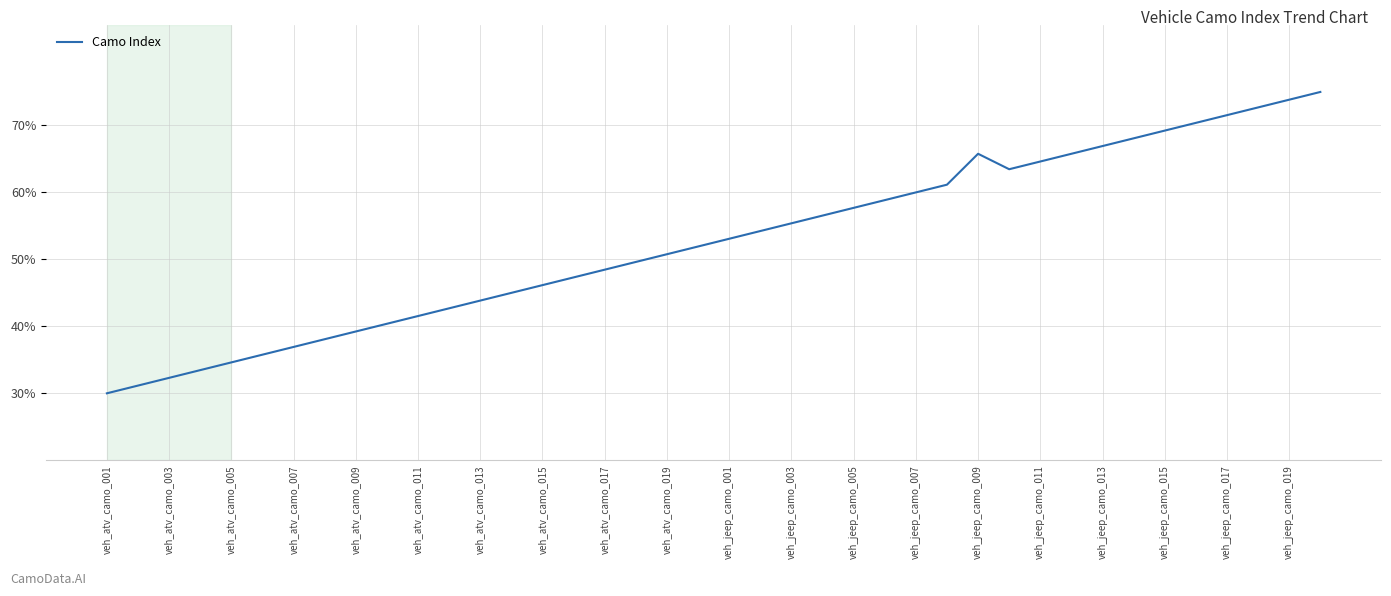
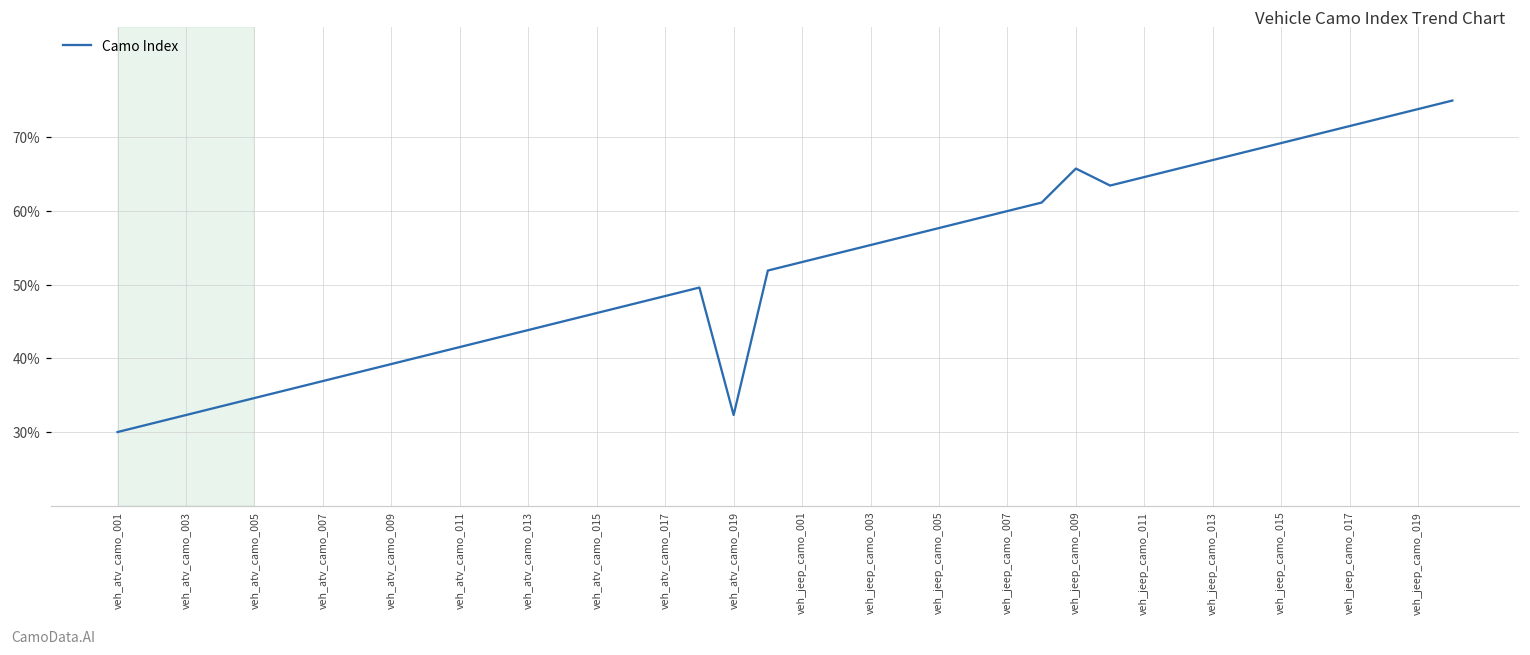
veh_atv_camo_019: 51% -> 32%
